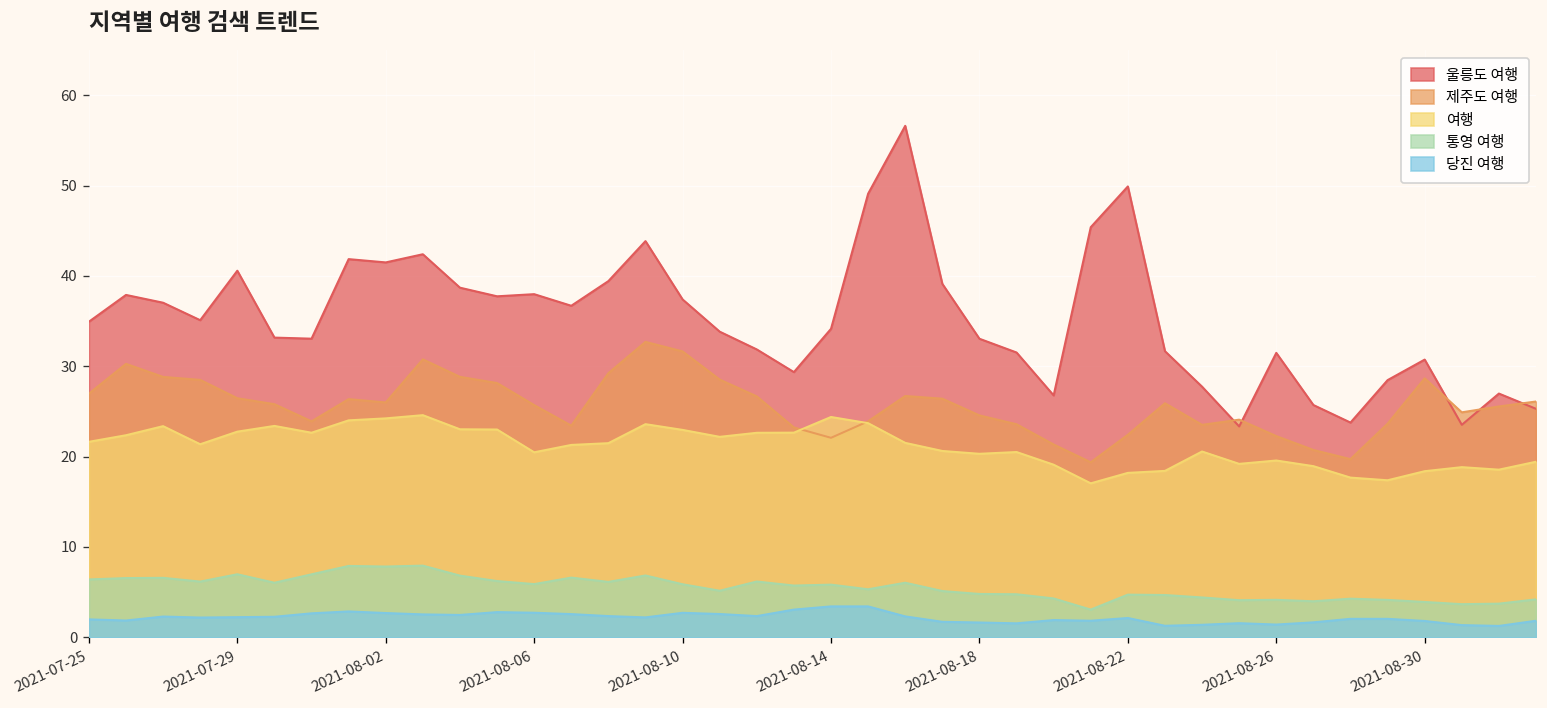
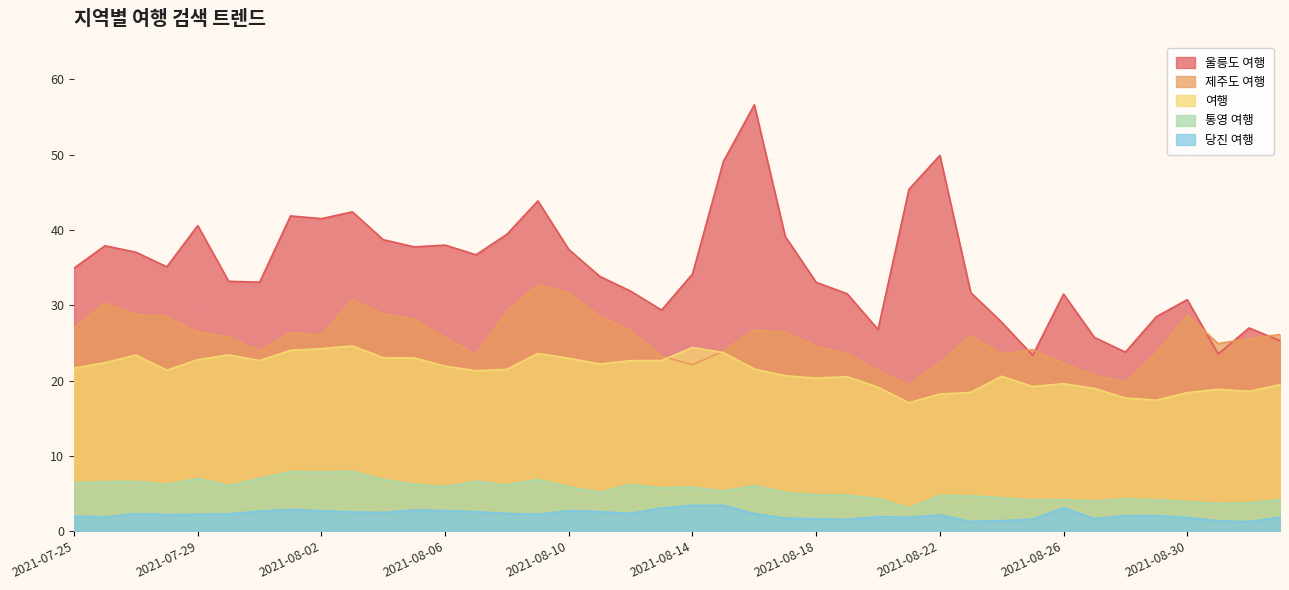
여행, 2021-08-06: 20 -> 22
당진 여행, 2021-08-26: 1 -> 3
